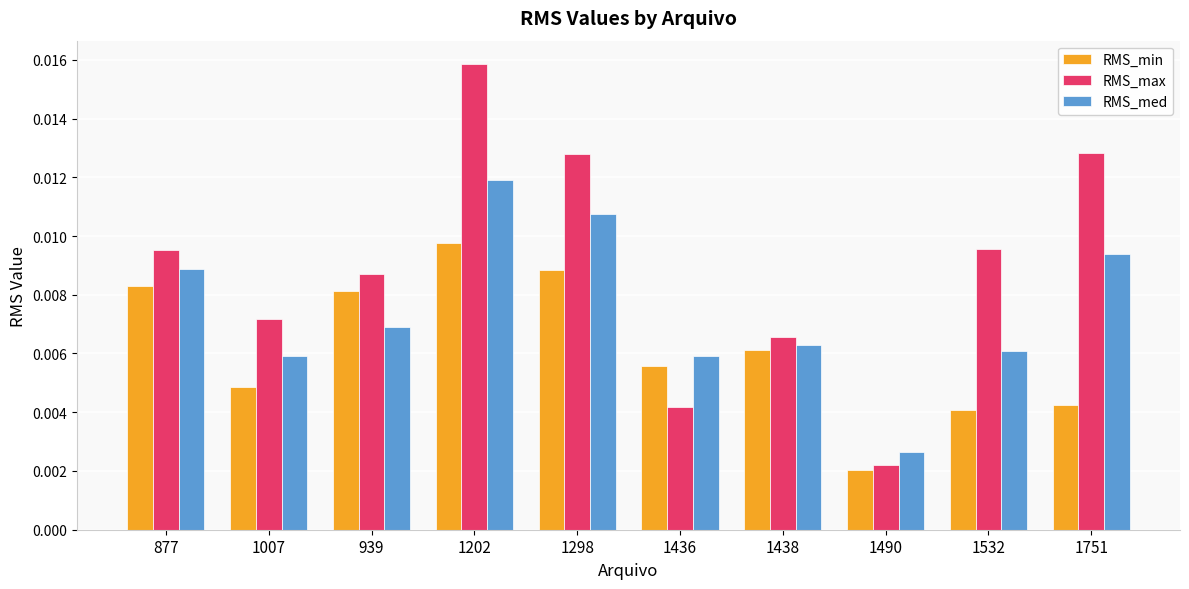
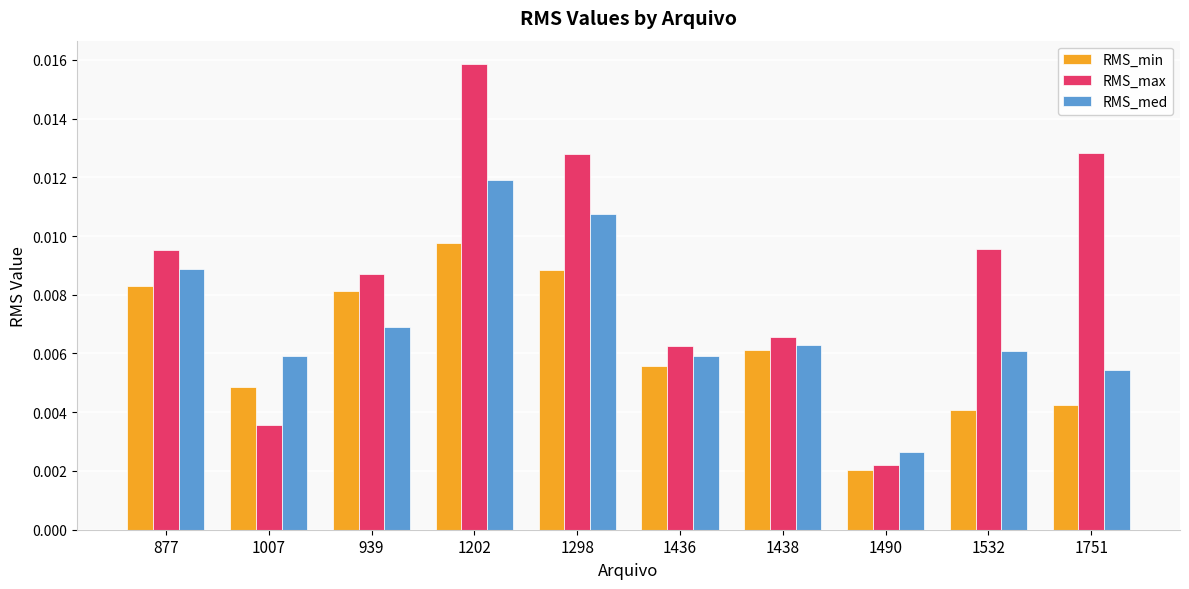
RMS_max, 1007: 0.0072 -> 0.0036
RMS_max, 1436: 0.0042 -> 0.0062
RMS_med, 1751: 0.0094 -> 0.0054
